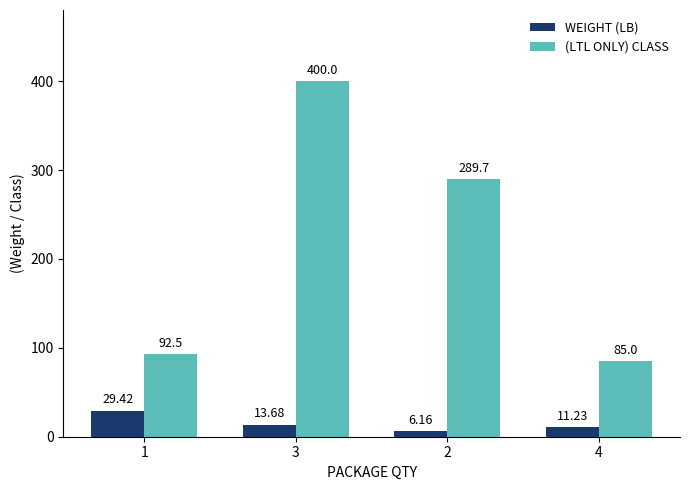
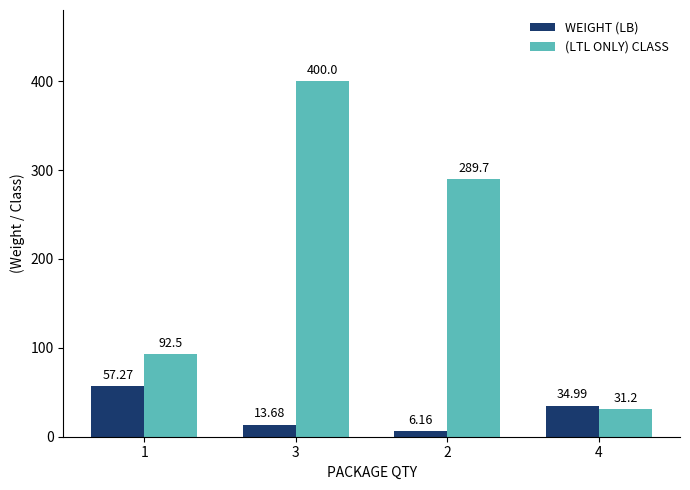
WEIGHT (LB), 1: 29.42 -> 57.27
WEIGHT (LB), 4: 11.23 -> 34.99
(LTL ONLY) CLASS, 4: 85.0 -> 31.2
